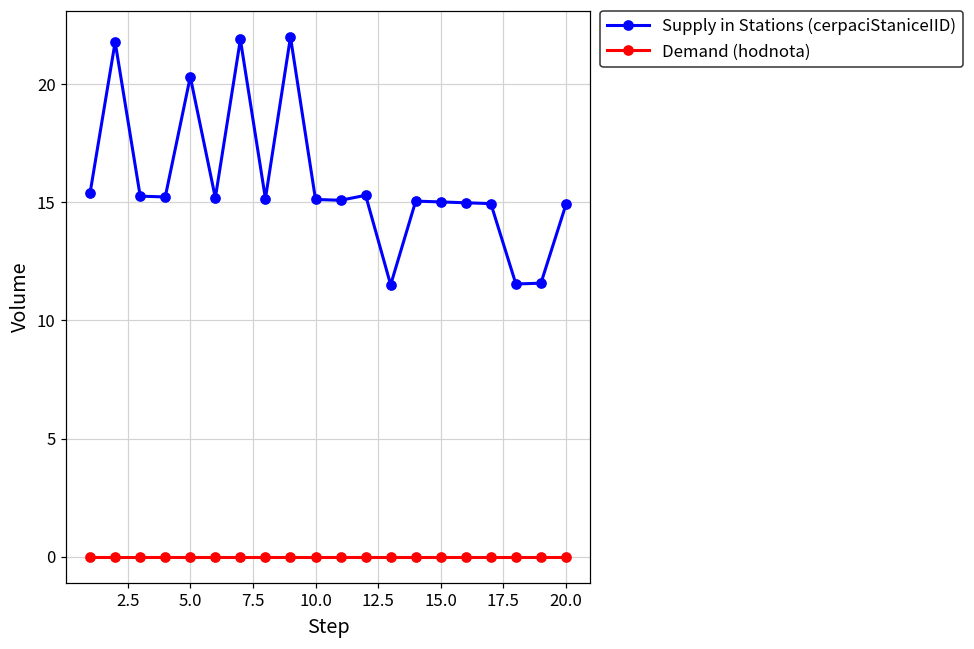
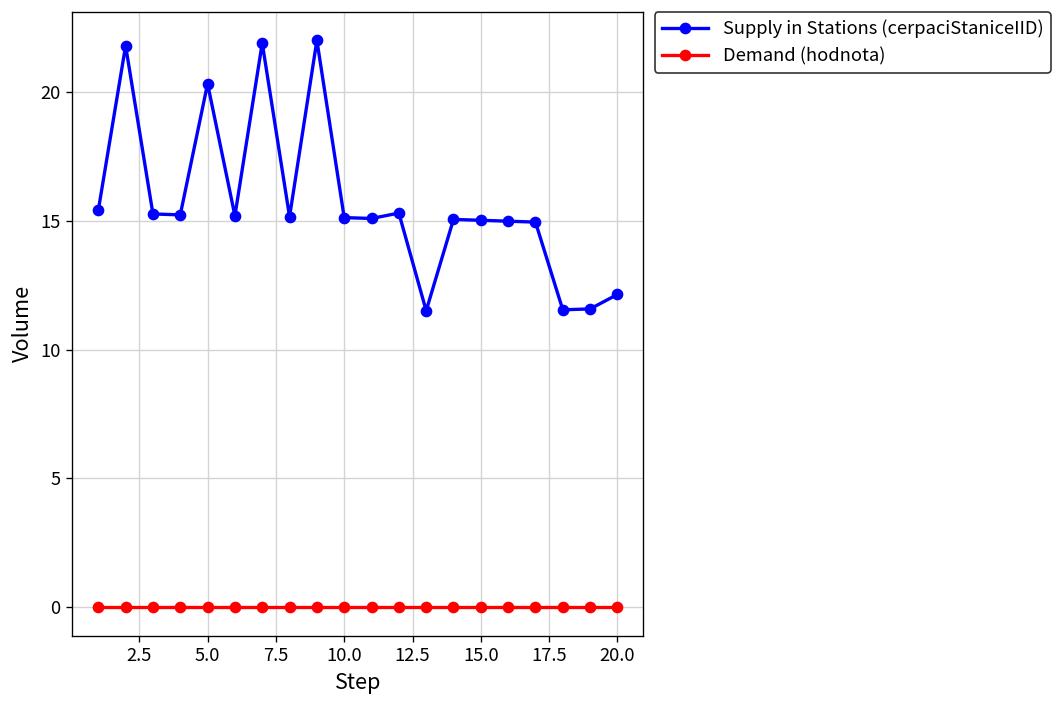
Supply in Stations (cerpaciStaniceIID), 20.0: 14.9 -> 12.1
